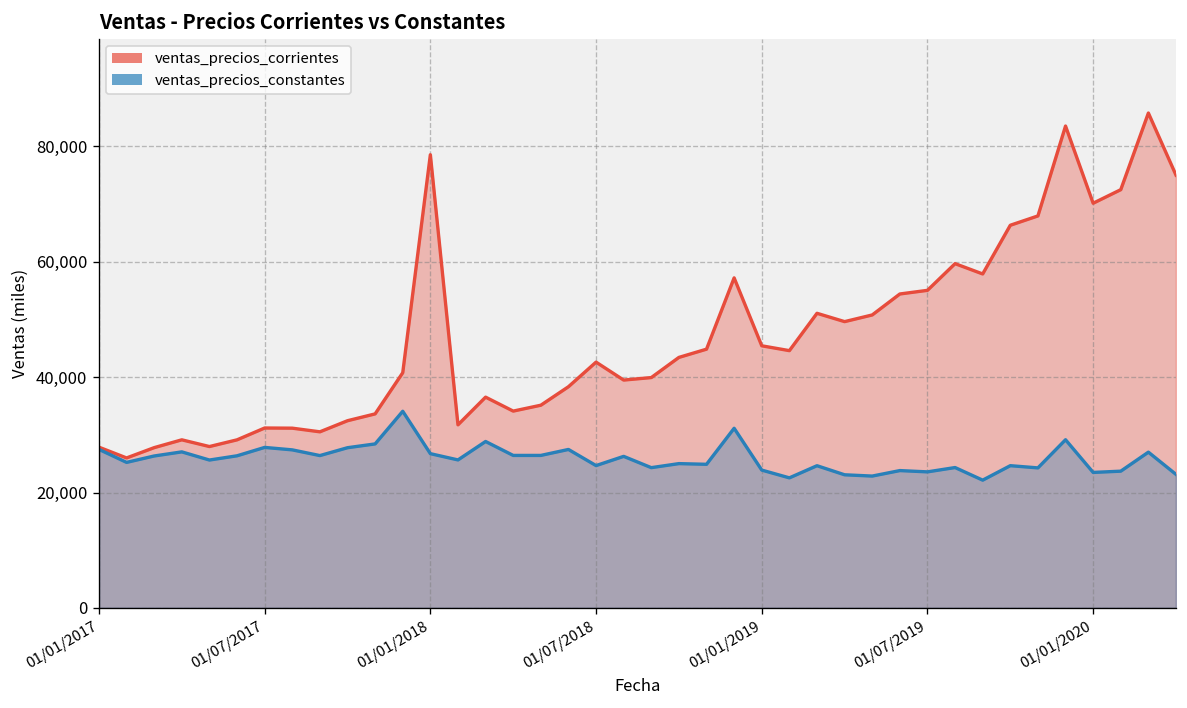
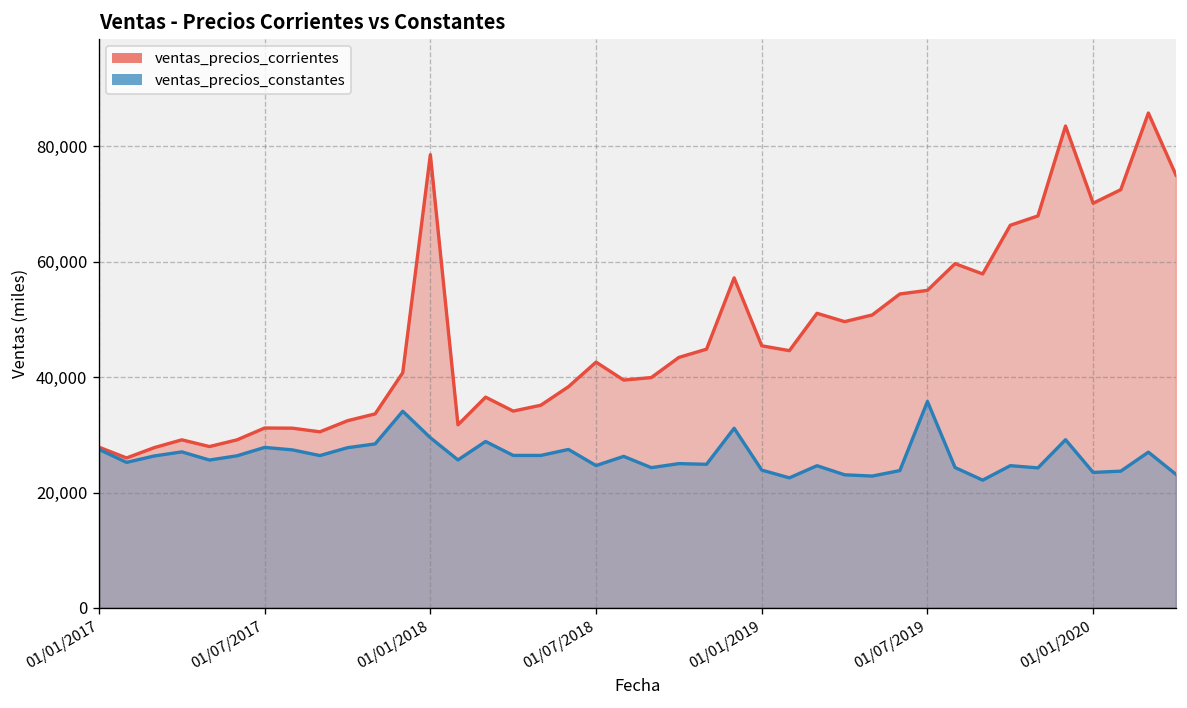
ventas_precios_constantes, 01/01/2018: 27,000 -> 29,000
ventas_precios_constantes, 01/07/2019: 24,000 -> 36,000
